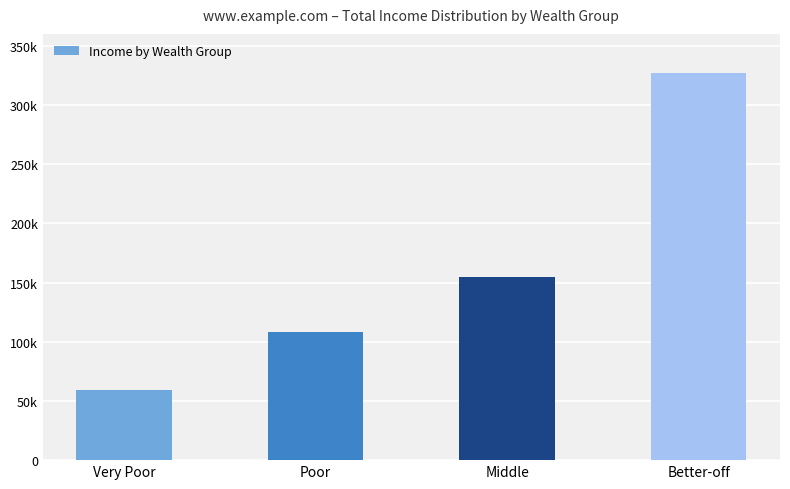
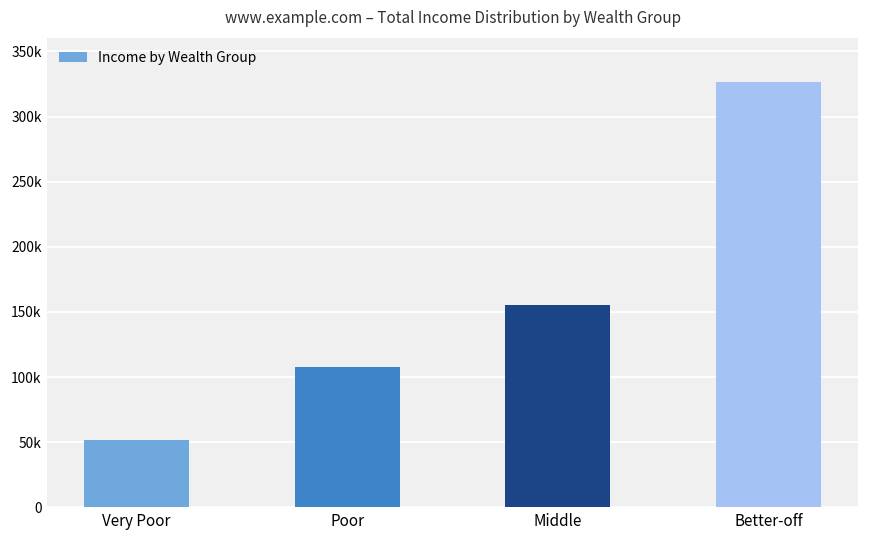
Very Poor: 59000 -> 51000
